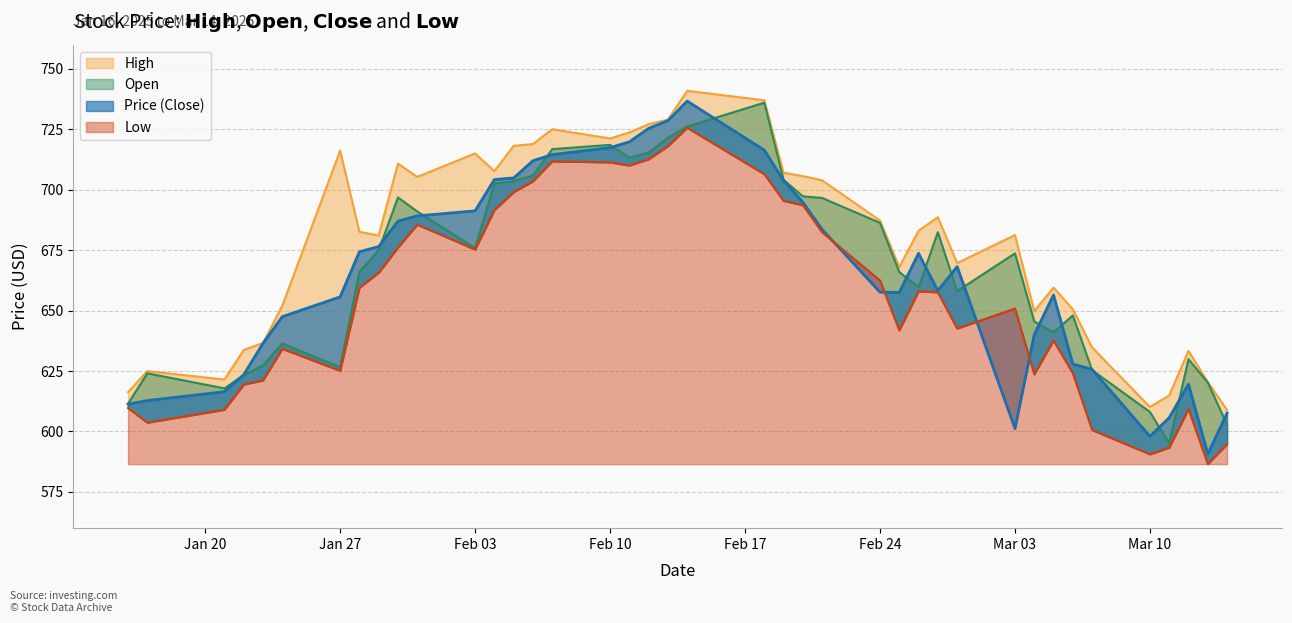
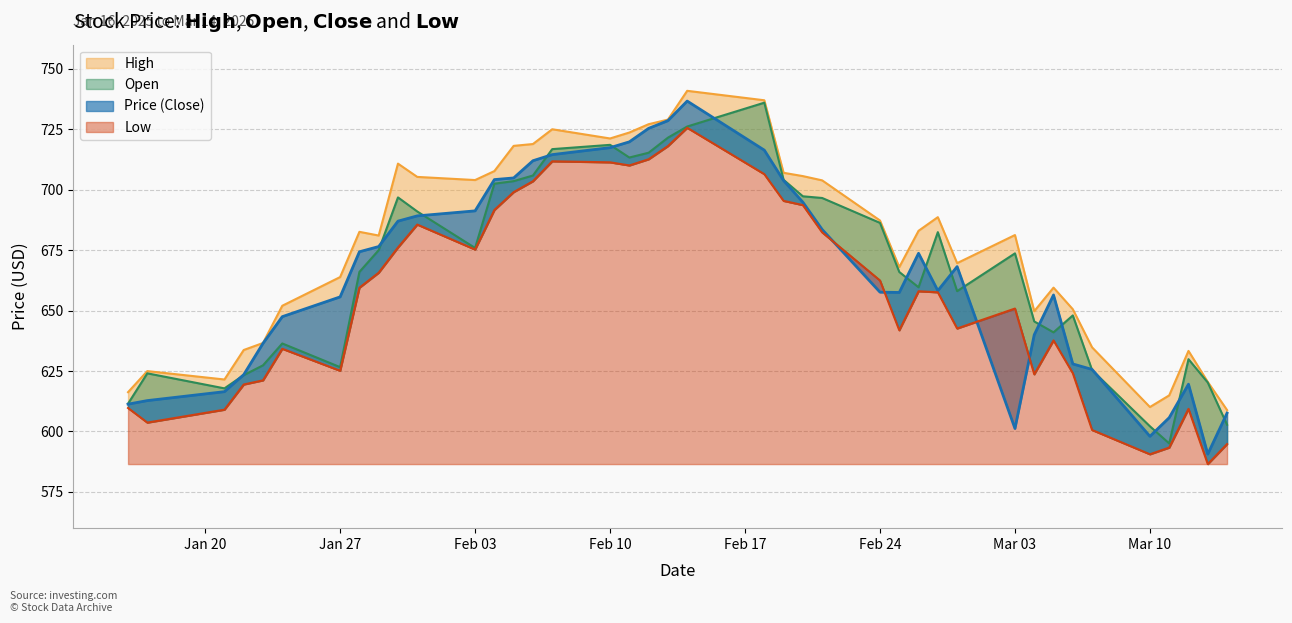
High, Jan 27: 716 -> 664
High, Feb 03: 715 -> 704
Open, Mar 10: 608 -> 602
